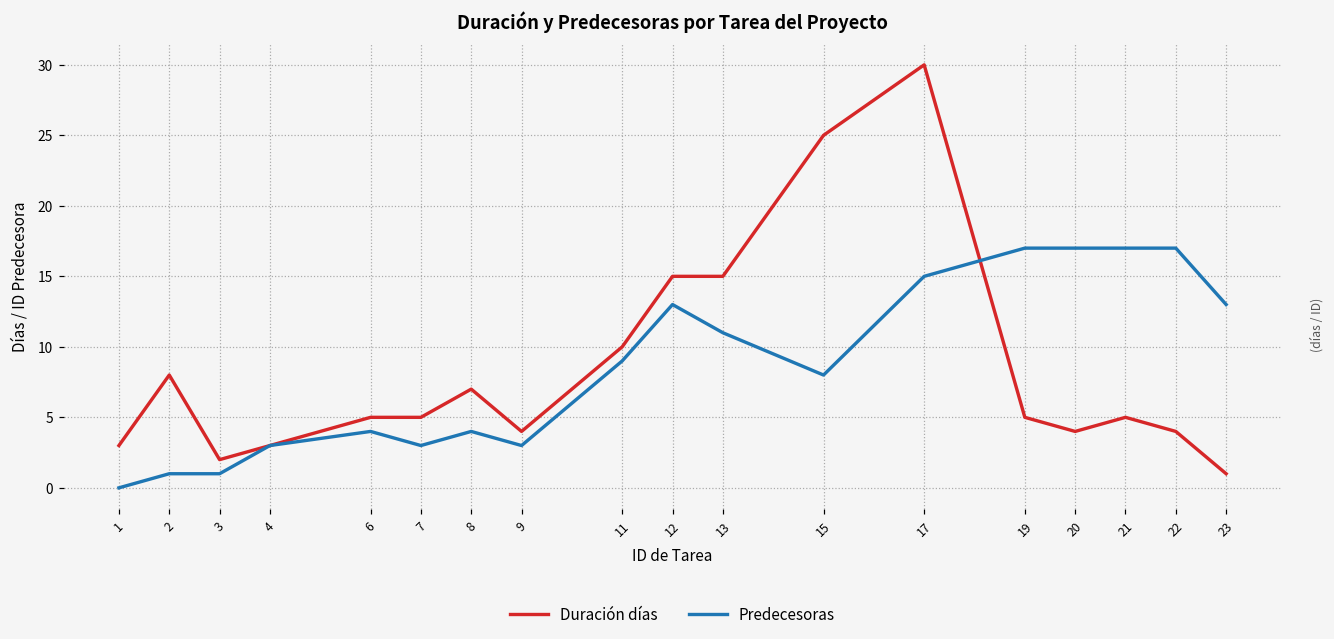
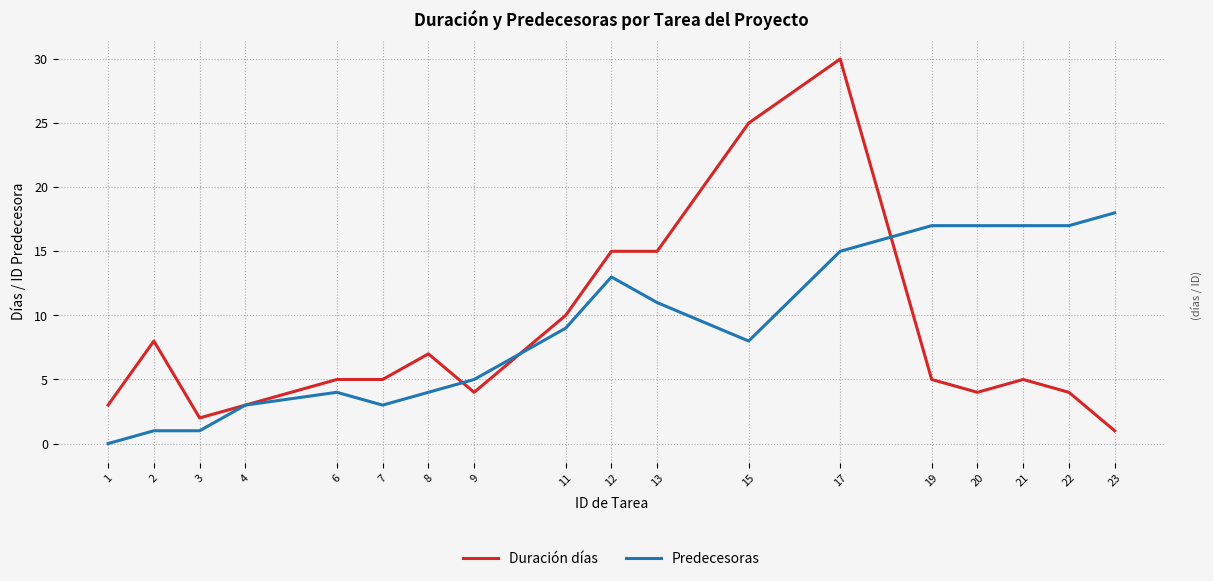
Predecesoras, 9: 3 -> 5
Predecesoras, 23: 13 -> 18
